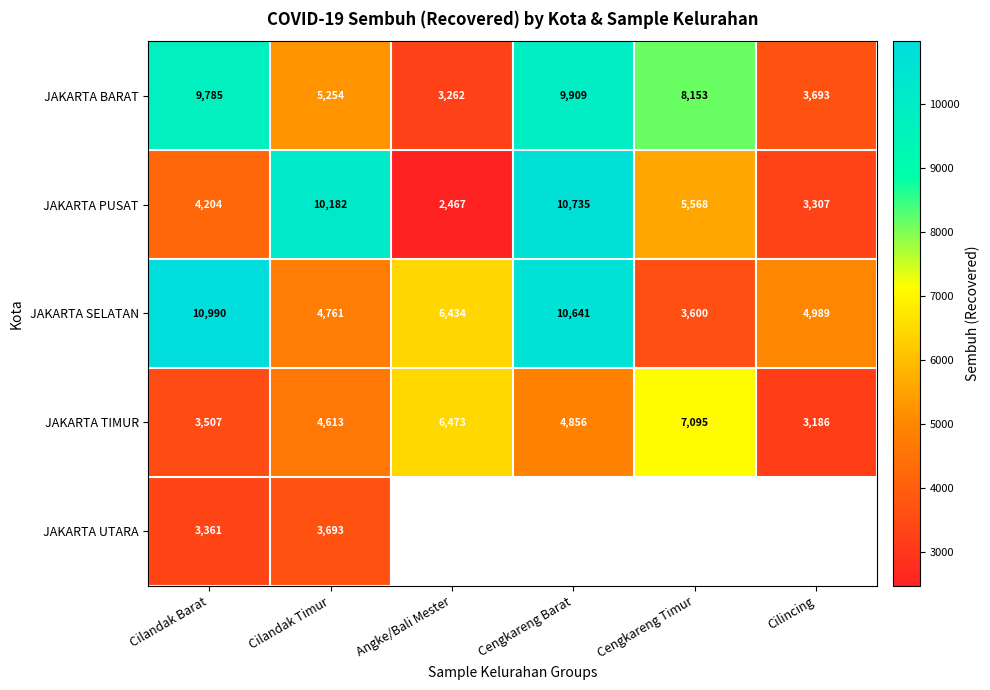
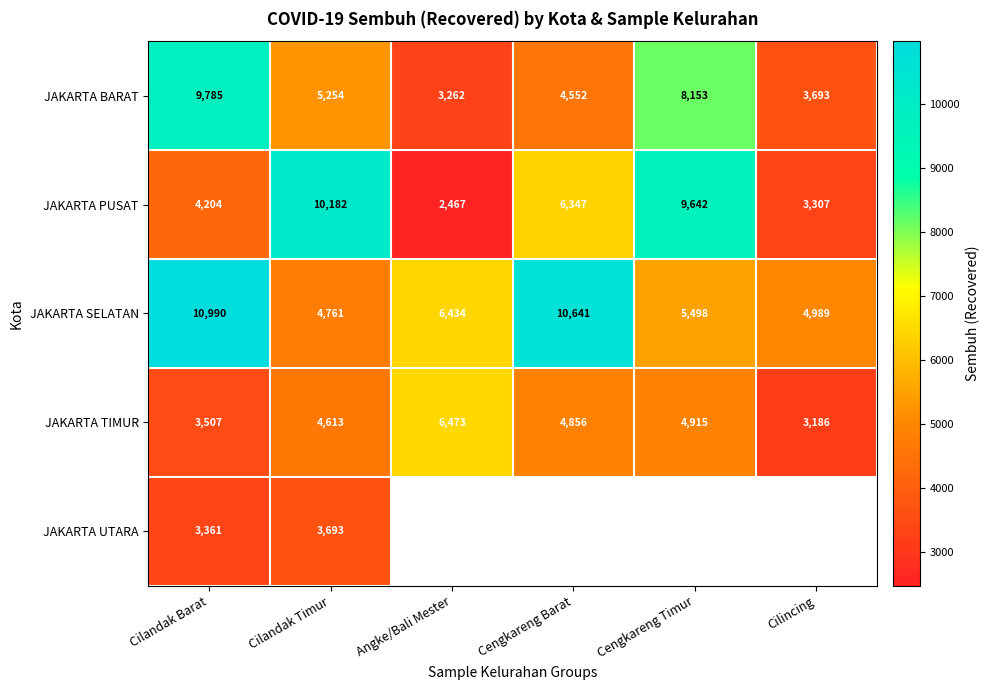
JAKARTA BARAT, Cengkareng Barat: 9,909 -> 4,552
JAKARTA PUSAT, Cengkareng Barat: 10,735 -> 6,347
JAKARTA PUSAT, Cengkareng Timur: 5,568 -> 9,642
JAKARTA SELATAN, Cengkareng Timur: 3,600 -> 5,498
JAKARTA TIMUR, Cengkareng Timur: 7,095 -> 4,915
